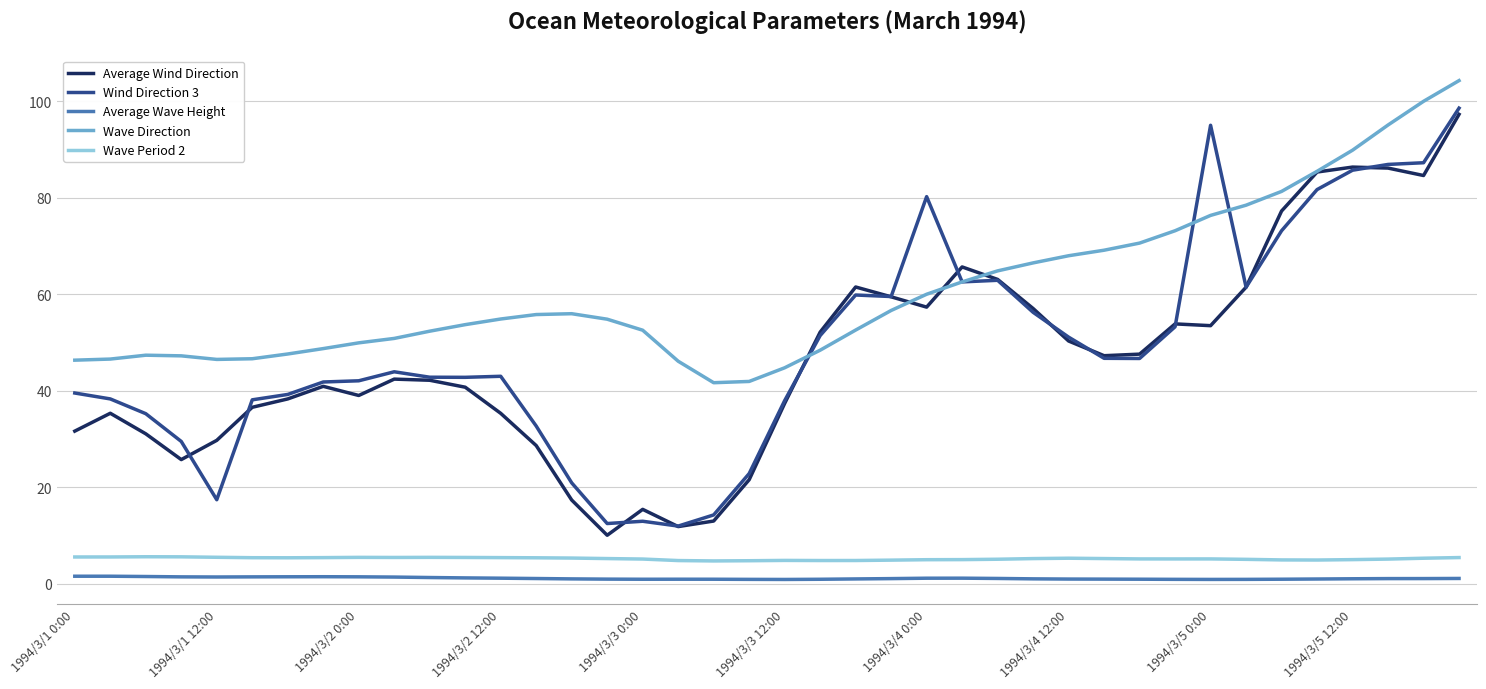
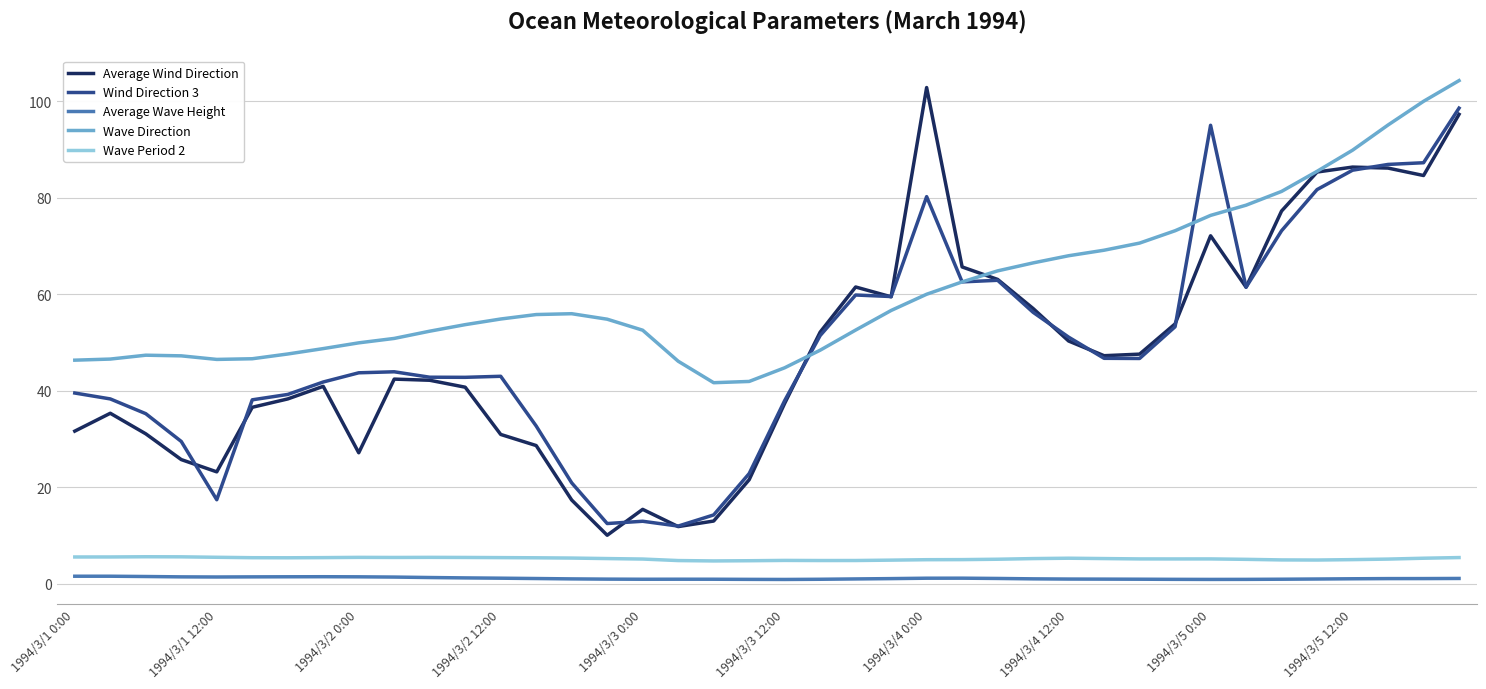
Average Wind Direction, 1994/3/1 12:00: 30 -> 23
Average Wind Direction, 1994/3/2 0:00: 39 -> 27
Wind Direction 3, 1994/3/2 0:00: 42 -> 44
Average Wind Direction, 1994/3/2 12:00: 35 -> 31
Average Wind Direction, 1994/3/4 0:00: 57 -> 103
Average Wind Direction, 1994/3/5 0:00: 53 -> 72
